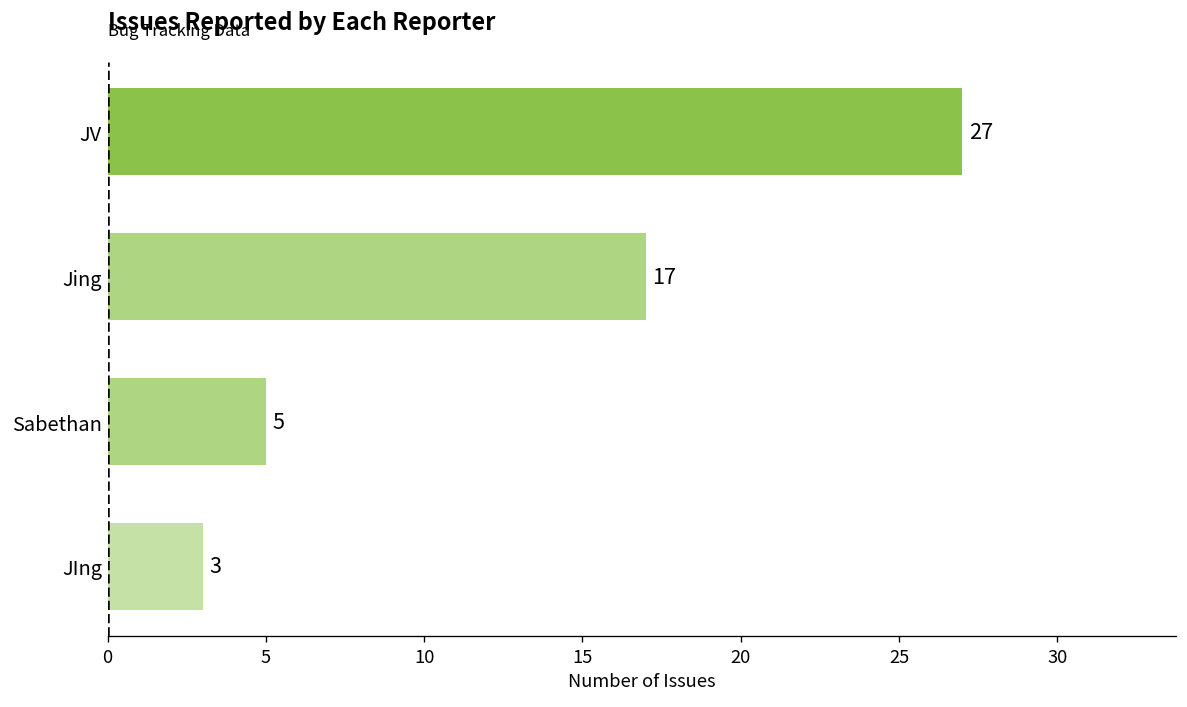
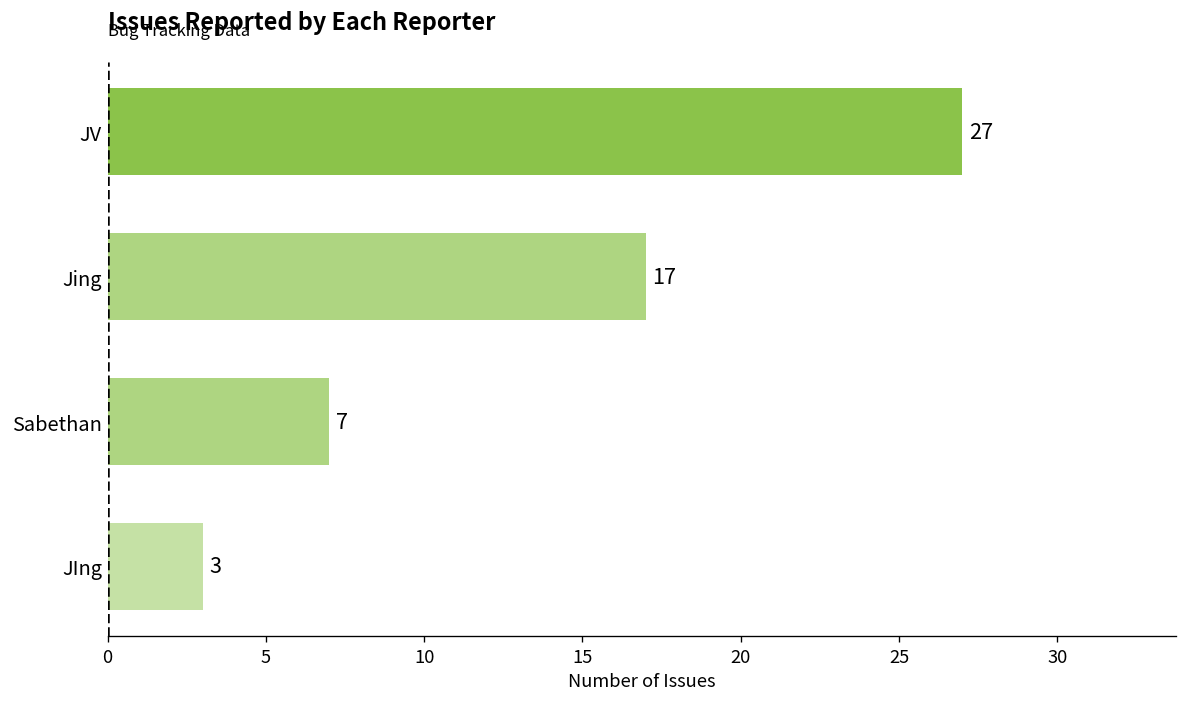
Sabethan: 5 -> 7
